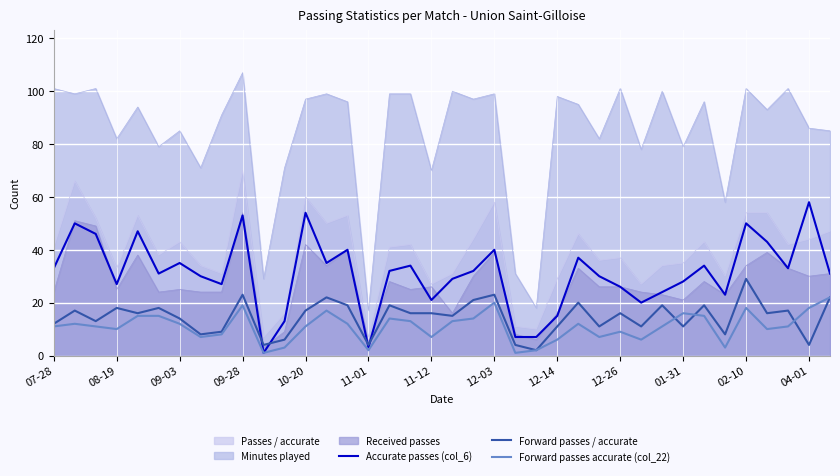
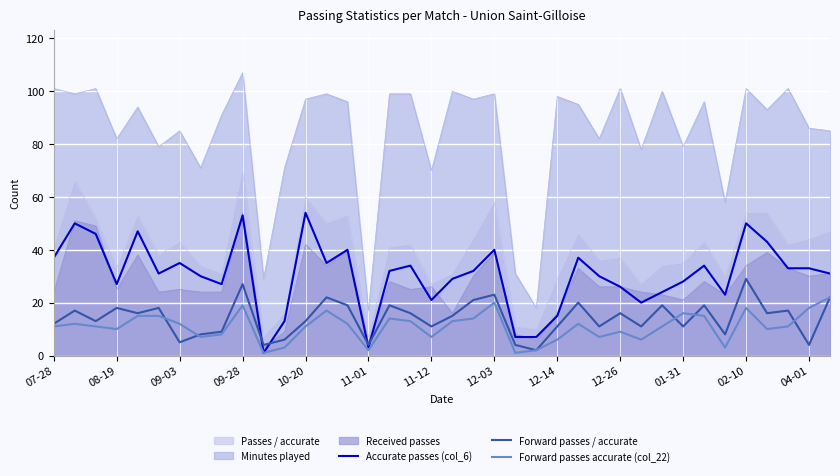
Accurate passes (col_6), 07-28: 33 -> 37
Forward passes / accurate, 09-03: 14 -> 5
Forward passes / accurate, 09-28: 23 -> 27
Forward passes / accurate, 10-20: 17 -> 13
Forward passes / accurate, 11-12: 16 -> 11
Accurate passes (col_6), 04-01: 58 -> 33
